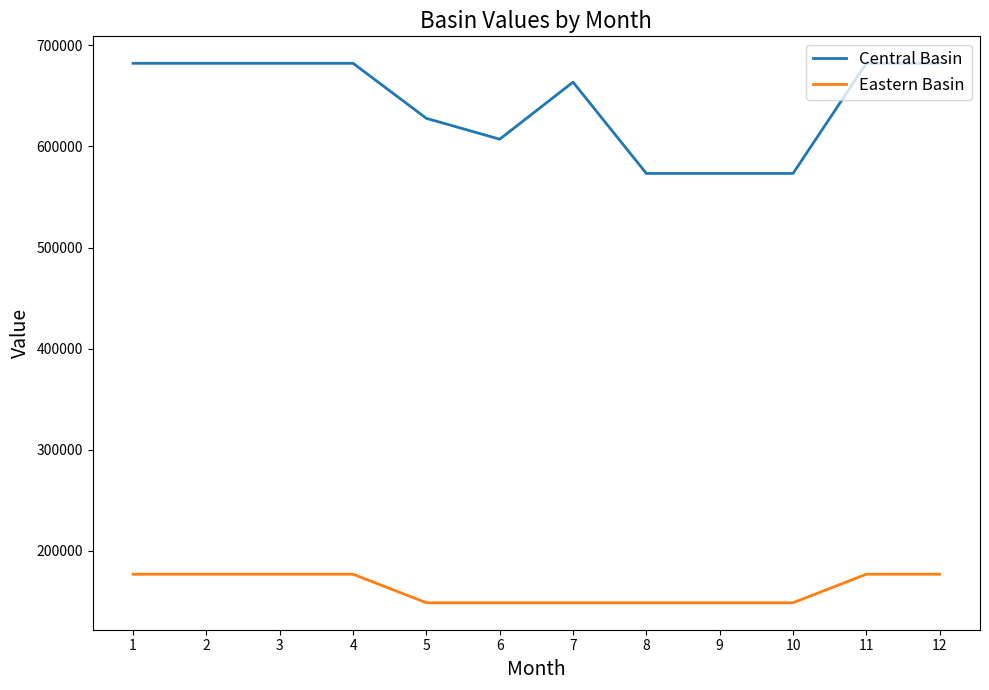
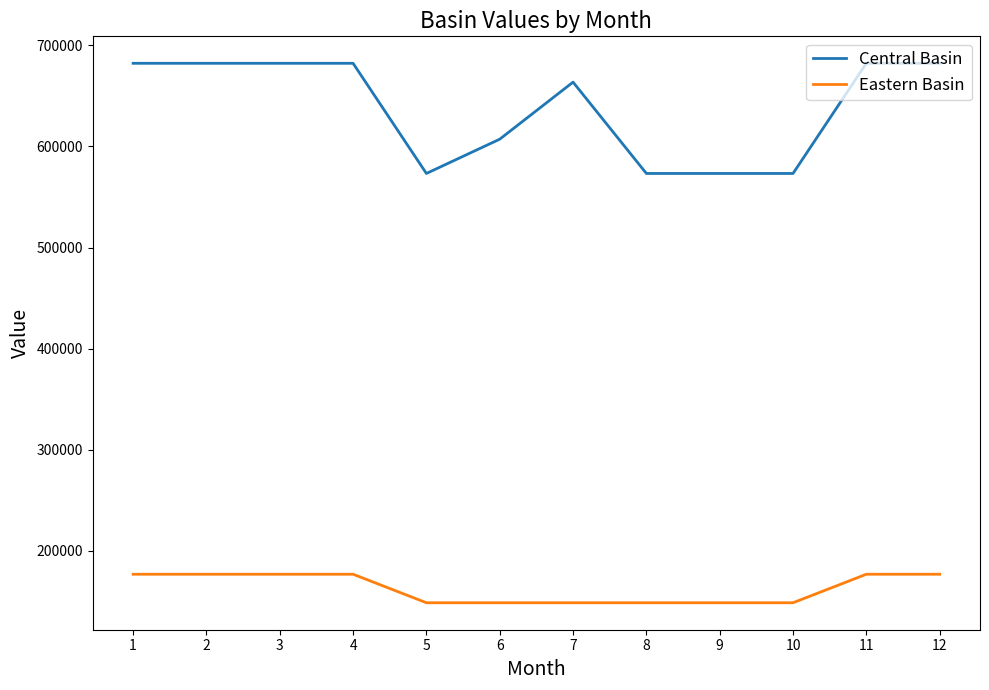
Central Basin, 5: 628000 -> 573000
